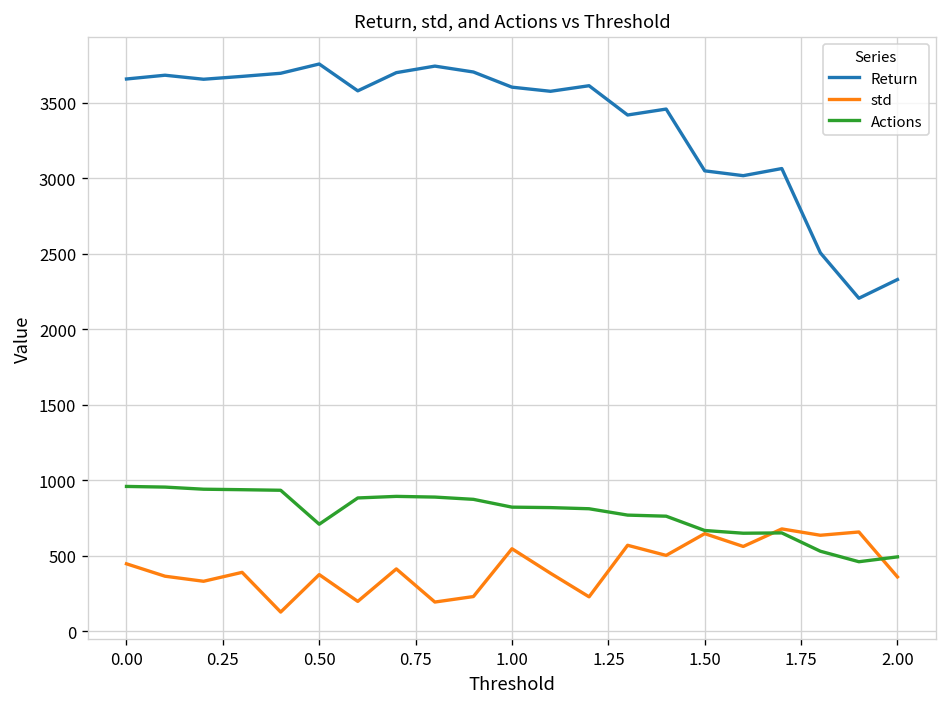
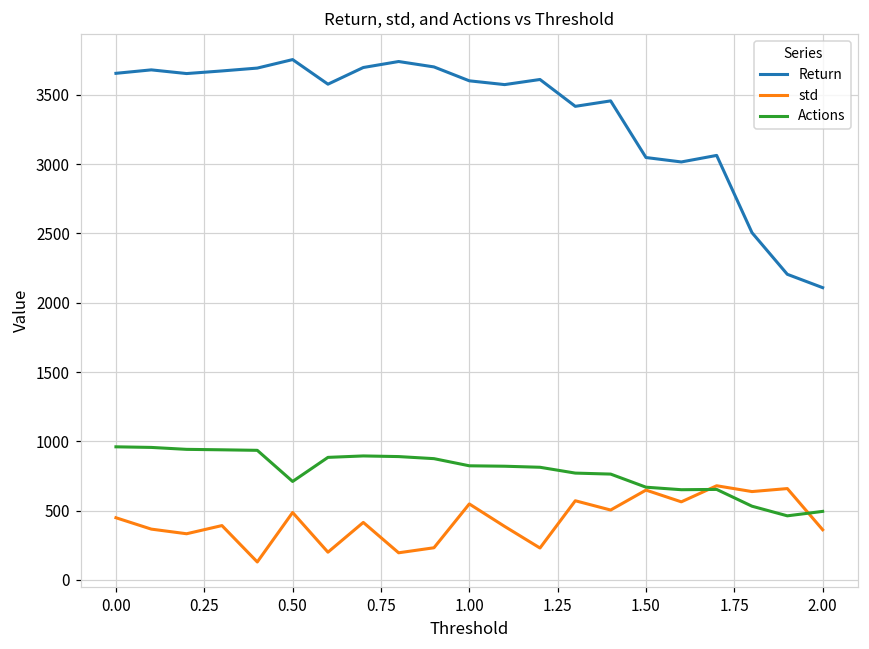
std, 0.50: 380 -> 490
Return, 2.00: 2330 -> 2110
